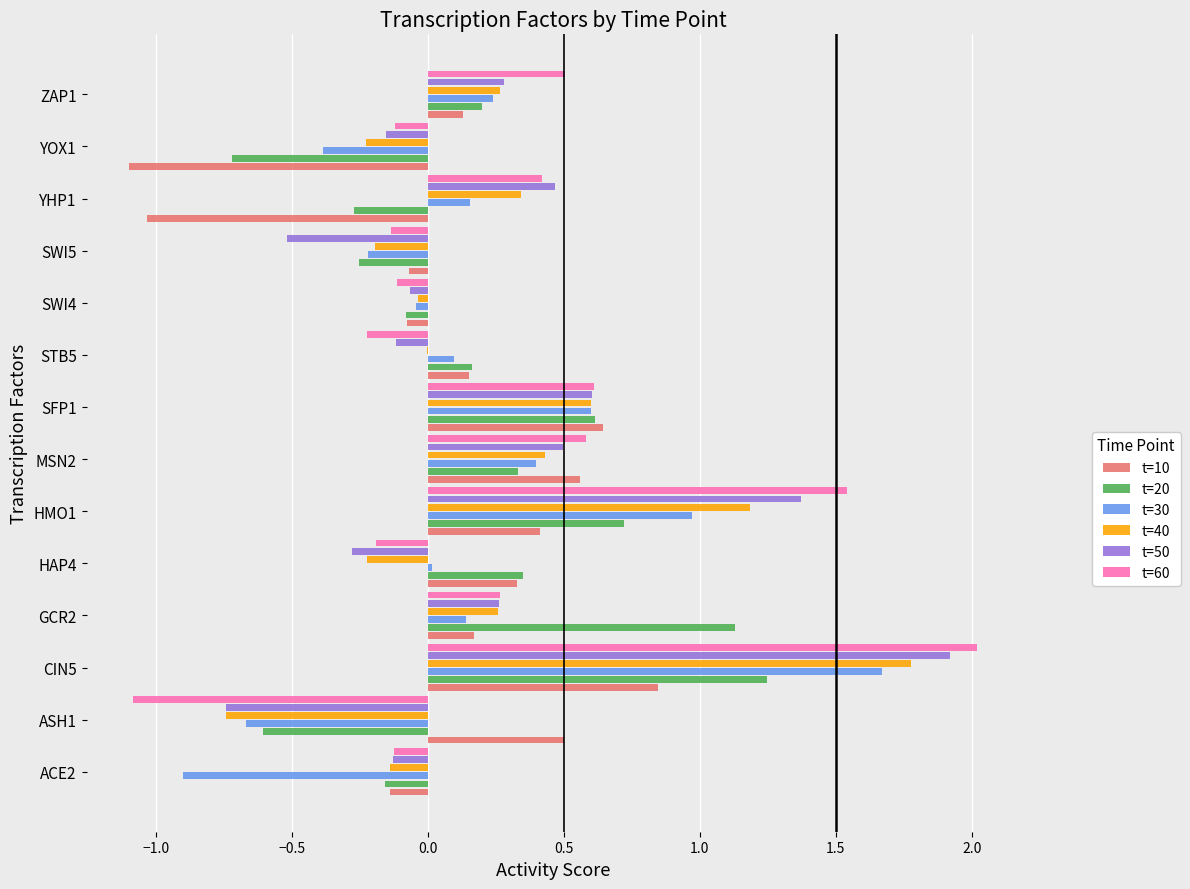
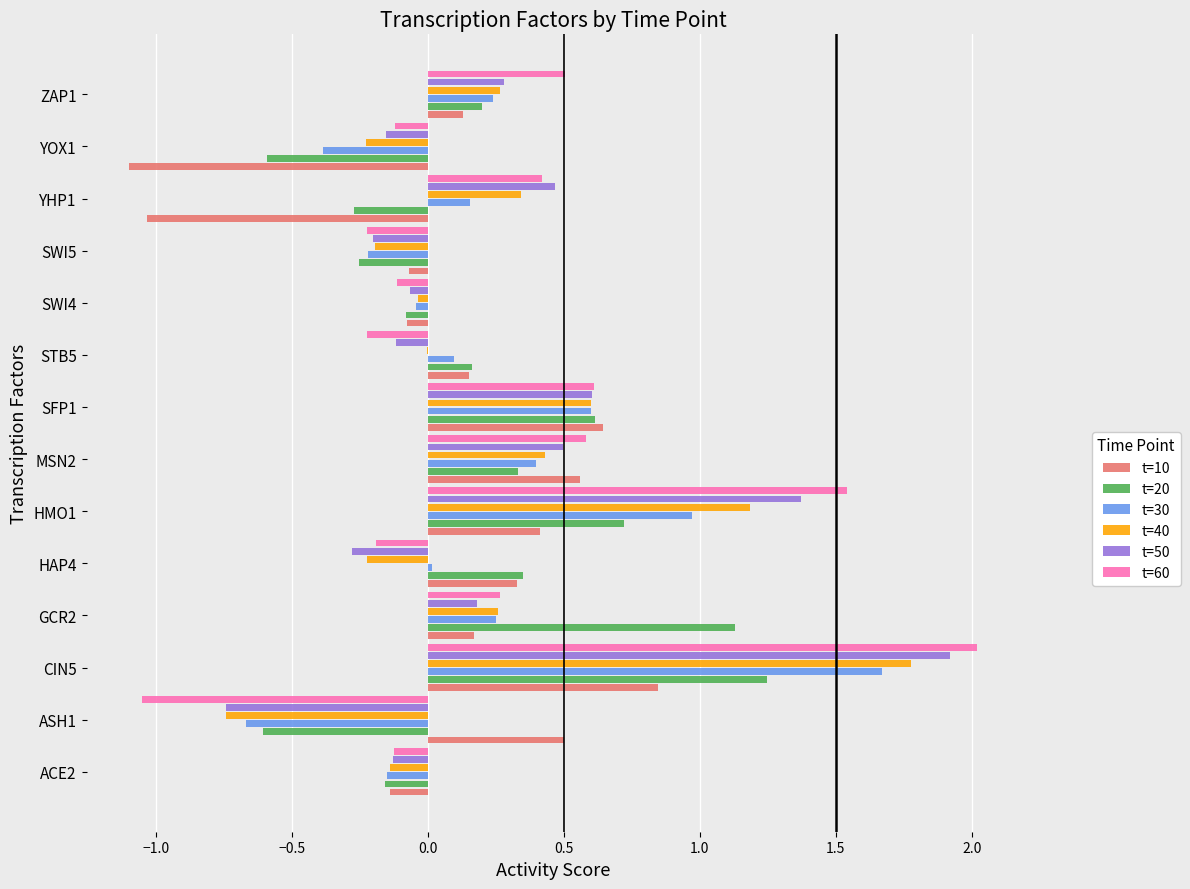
t=20, YOX1: -0.72 -> -0.59
t=60, SWI5: -0.13 -> -0.22
t=50, SWI5: -0.52 -> -0.20
t=50, GCR2: 0.26 -> 0.18
t=30, GCR2: 0.14 -> 0.25
t=60, ASH1: -1.08 -> -1.05
t=30, ACE2: -0.90 -> -0.15
